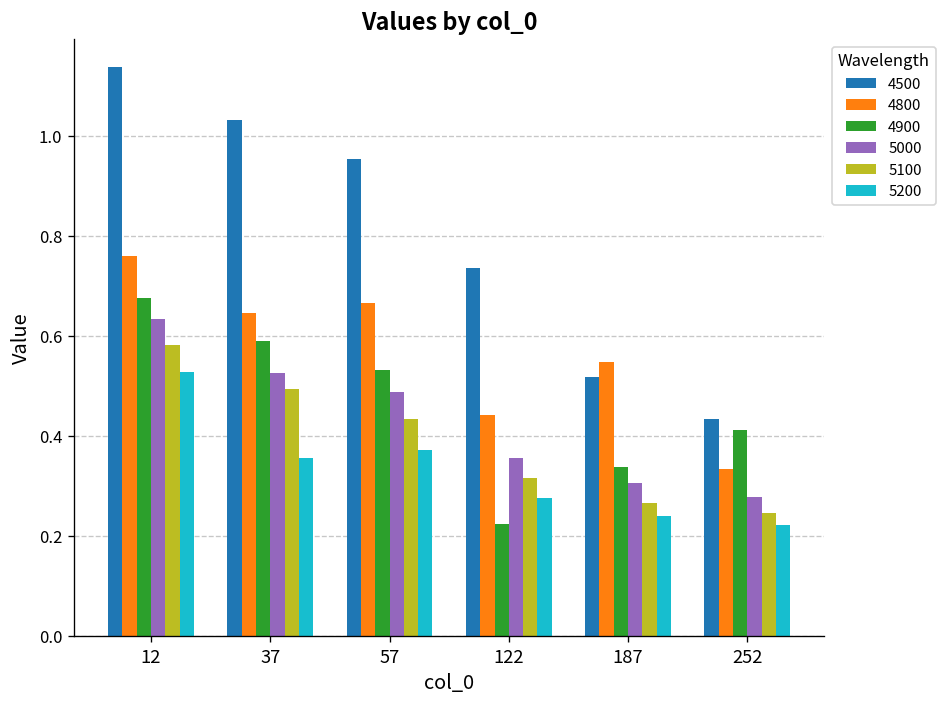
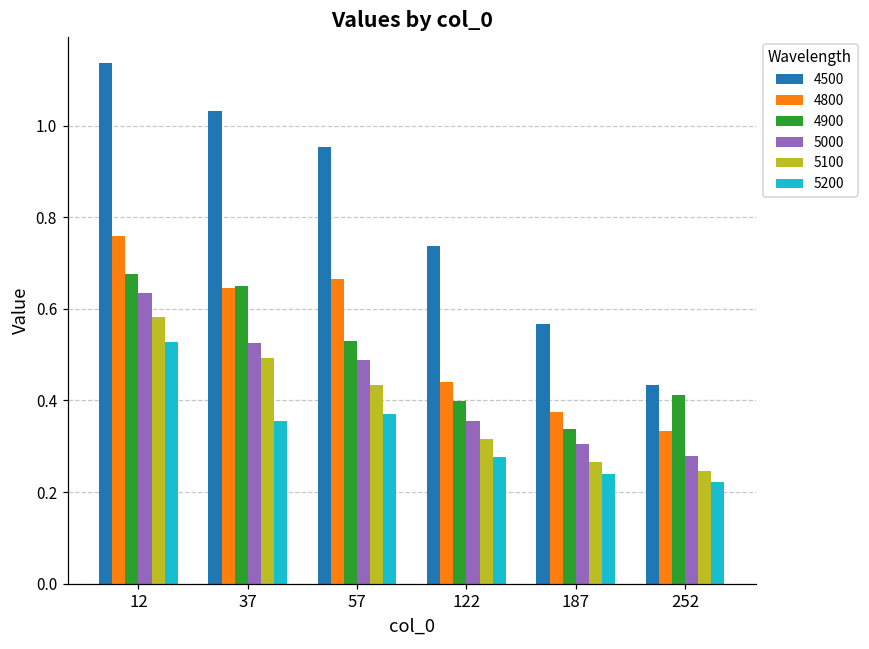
4900, 37: 0.59 -> 0.65
4900, 122: 0.22 -> 0.40
4500, 187: 0.52 -> 0.57
4800, 187: 0.55 -> 0.37
